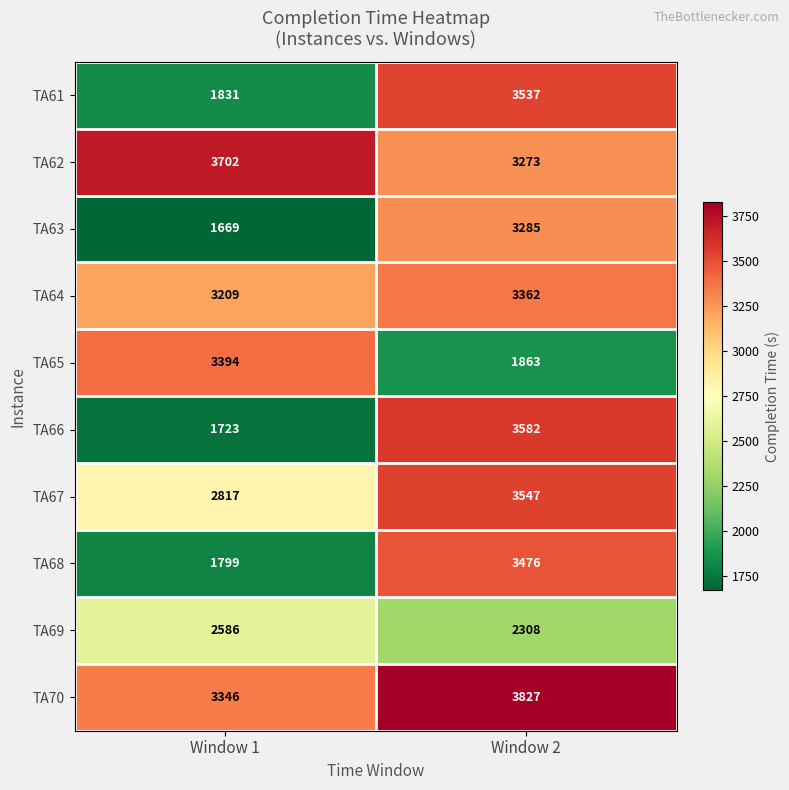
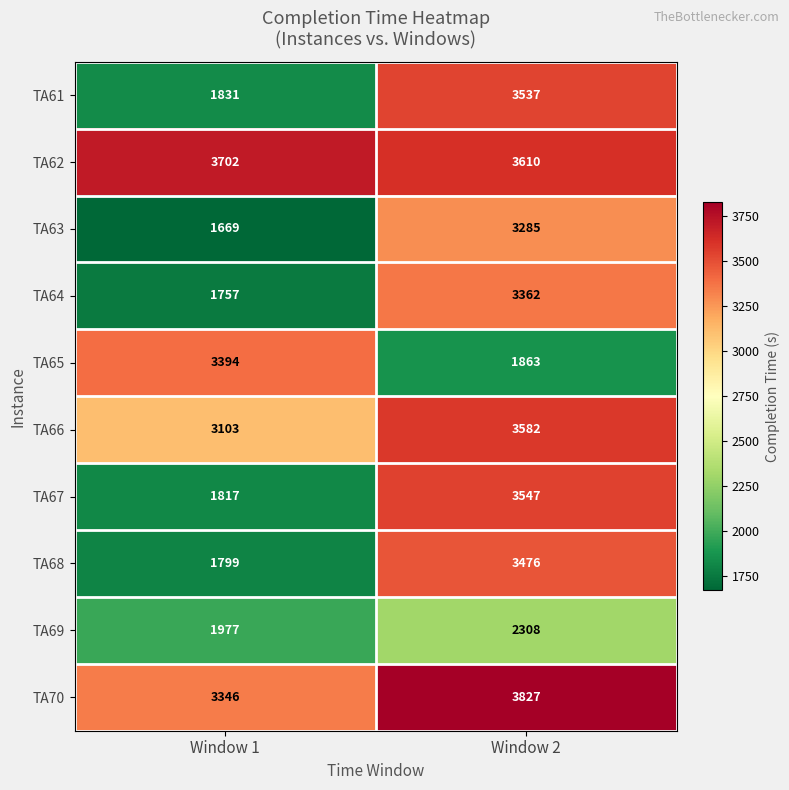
TA62, Window 2: 3273 -> 3610
TA64, Window 1: 3209 -> 1757
TA66, Window 1: 1723 -> 3103
TA67, Window 1: 2817 -> 1817
TA69, Window 1: 2586 -> 1977
